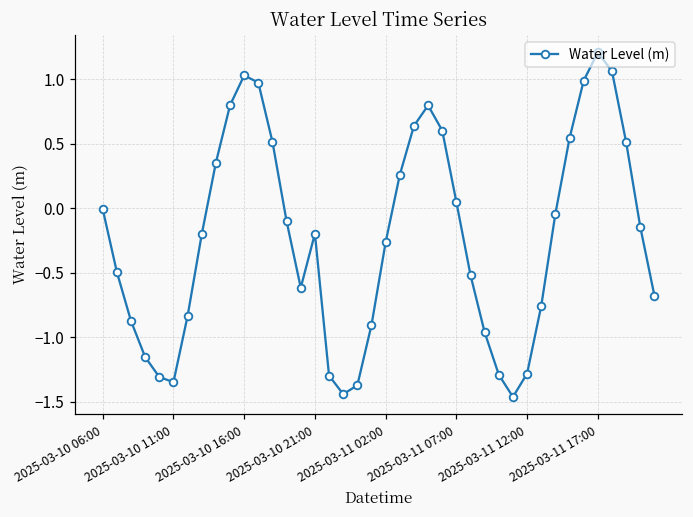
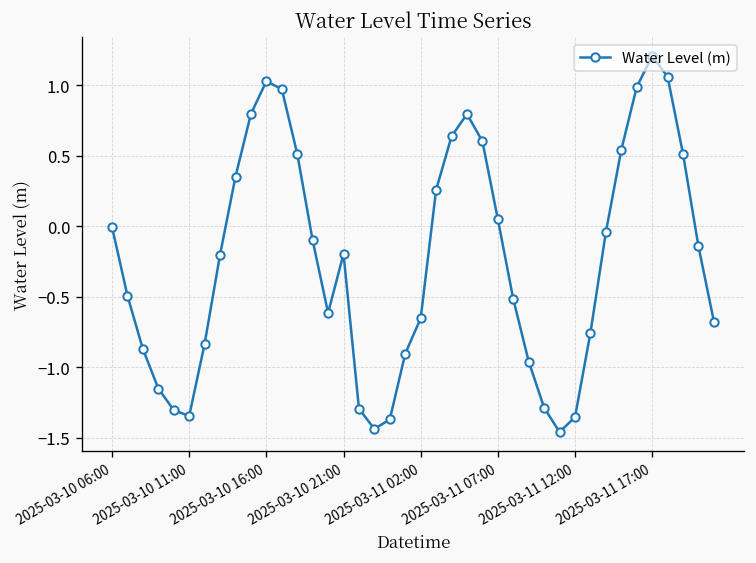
2025-03-11 02:00: -0.26 -> -0.65
2025-03-11 12:00: -1.28 -> -1.35
